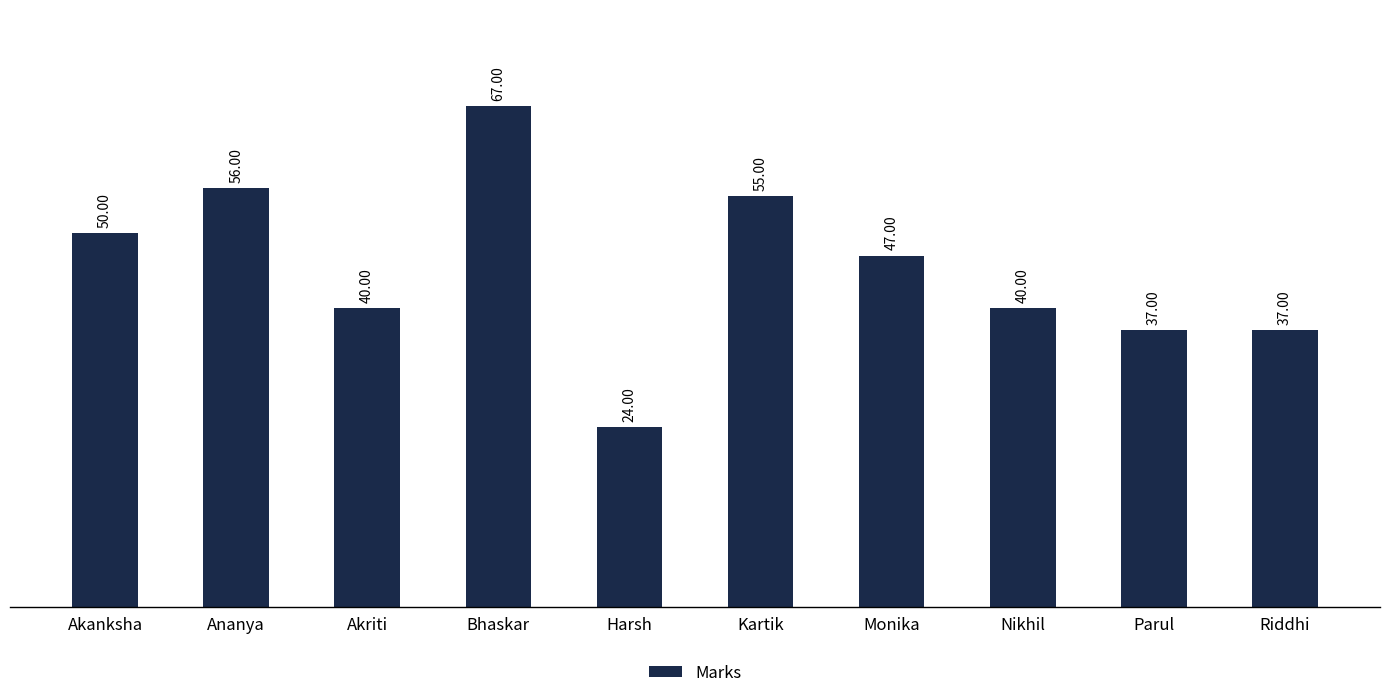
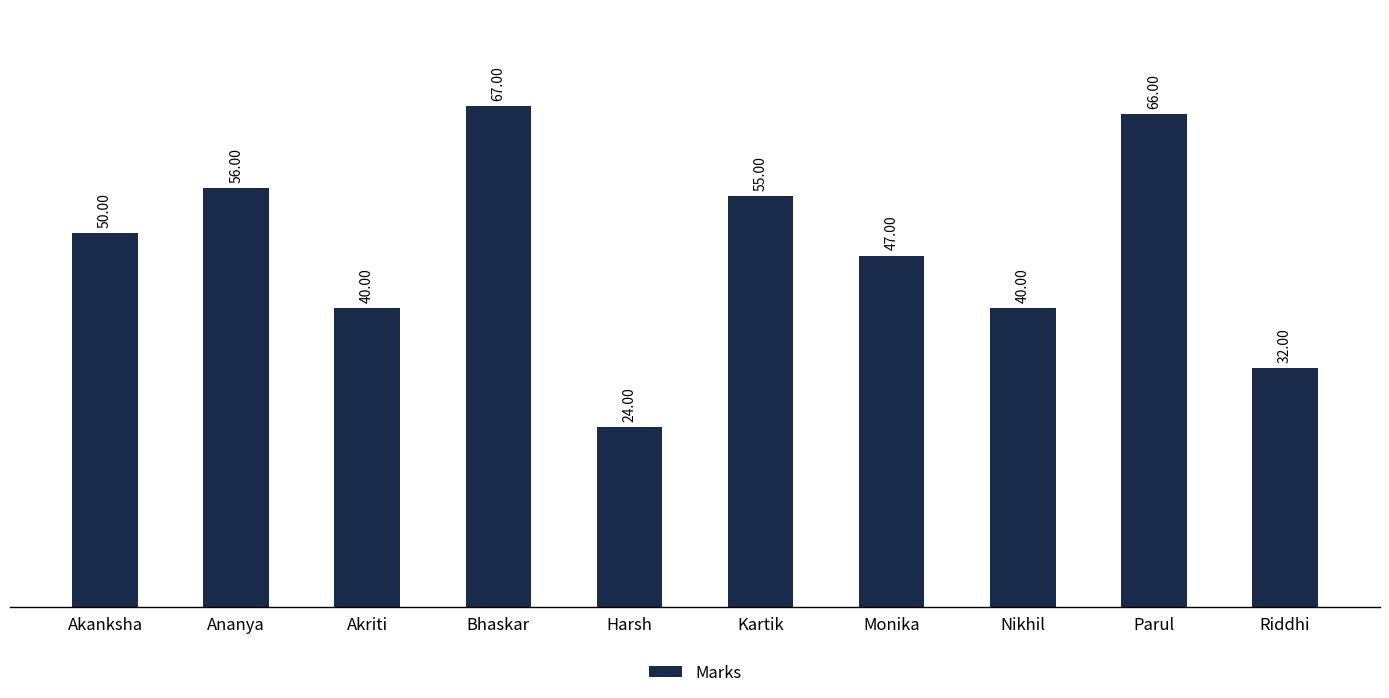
Parul: 37.00 -> 66.00
Riddhi: 37.00 -> 32.00
